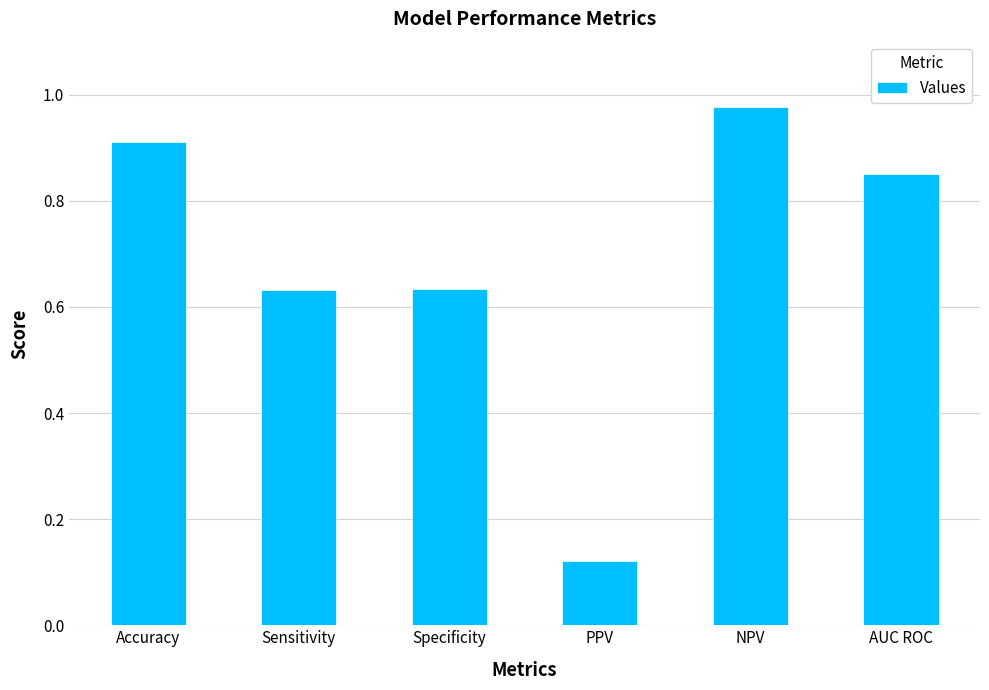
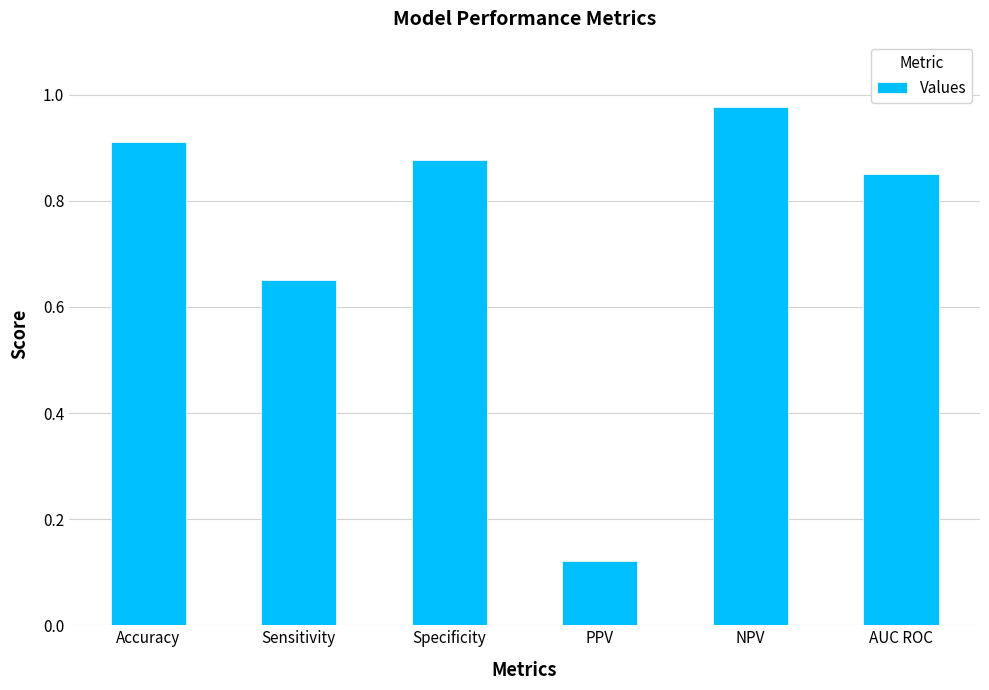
Sensitivity: 0.63 -> 0.65
Specificity: 0.63 -> 0.88
